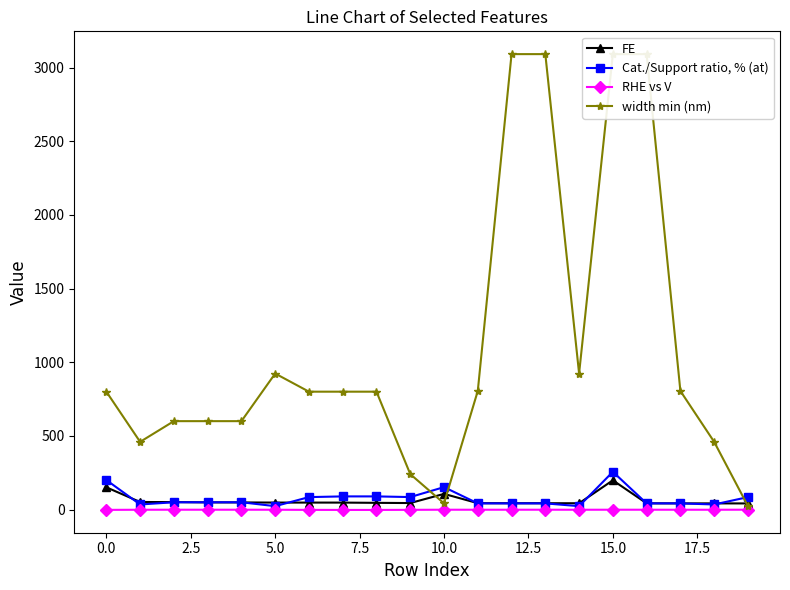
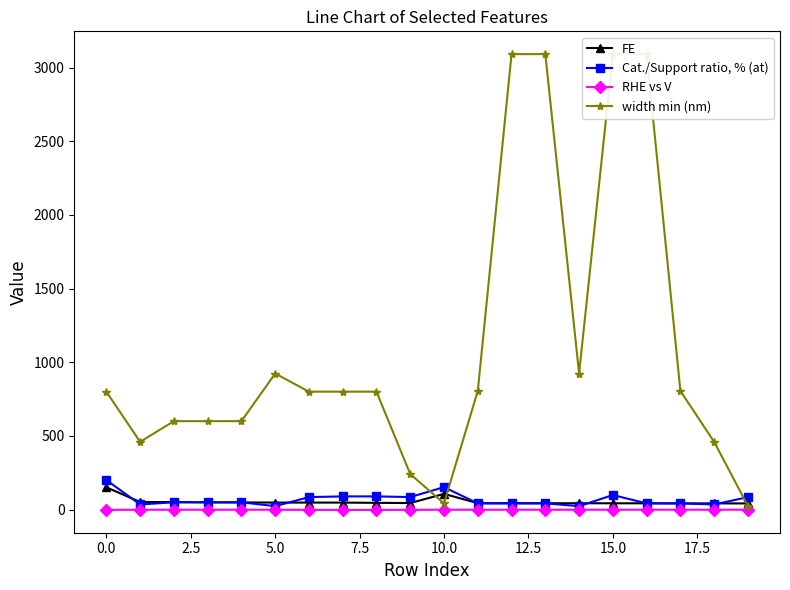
FE, 15.0: 200 -> 40
Cat./Support ratio, % (at), 15.0: 260 -> 100
